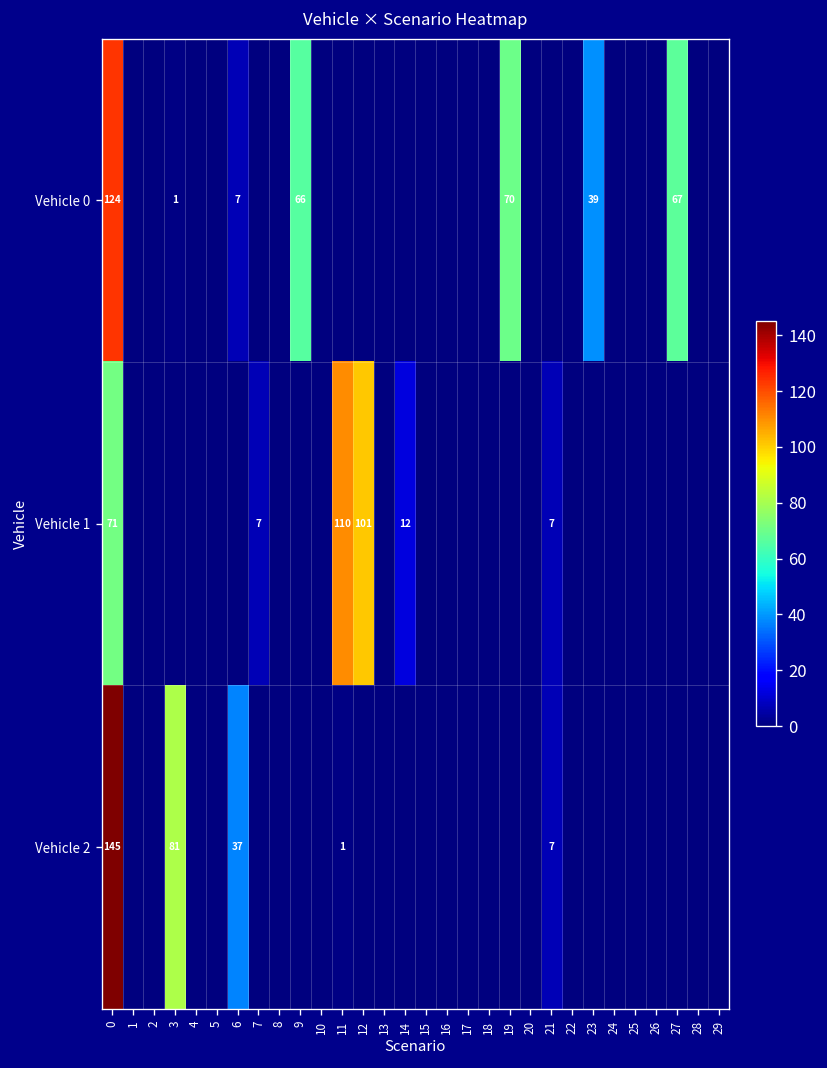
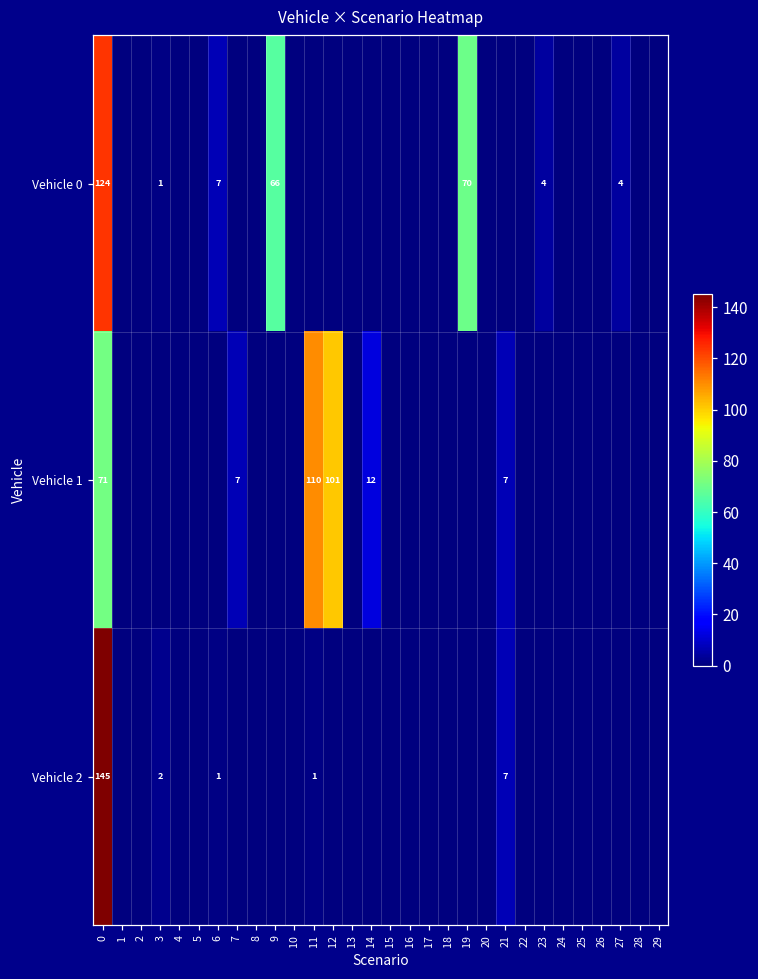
Vehicle 0, 23: 39 -> 4
Vehicle 0, 27: 67 -> 4
Vehicle 2, 3: 81 -> 2
Vehicle 2, 6: 37 -> 1
